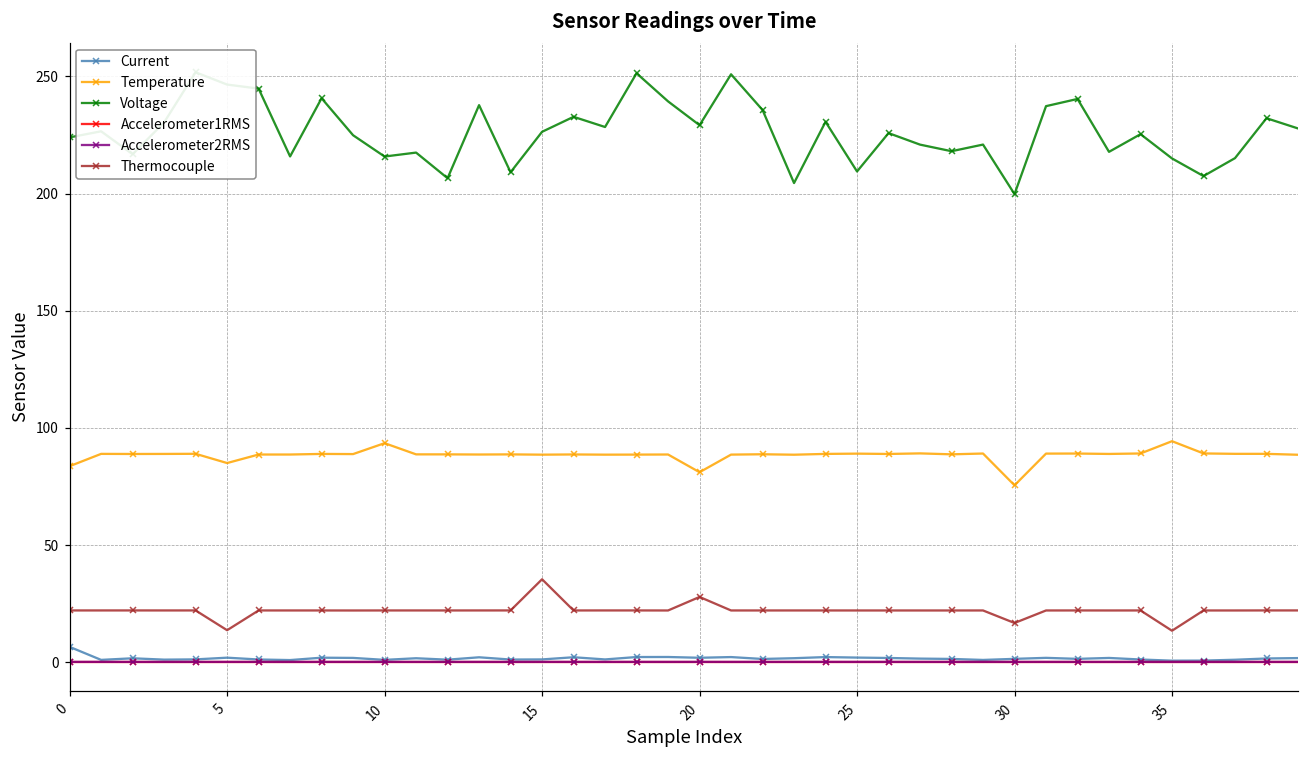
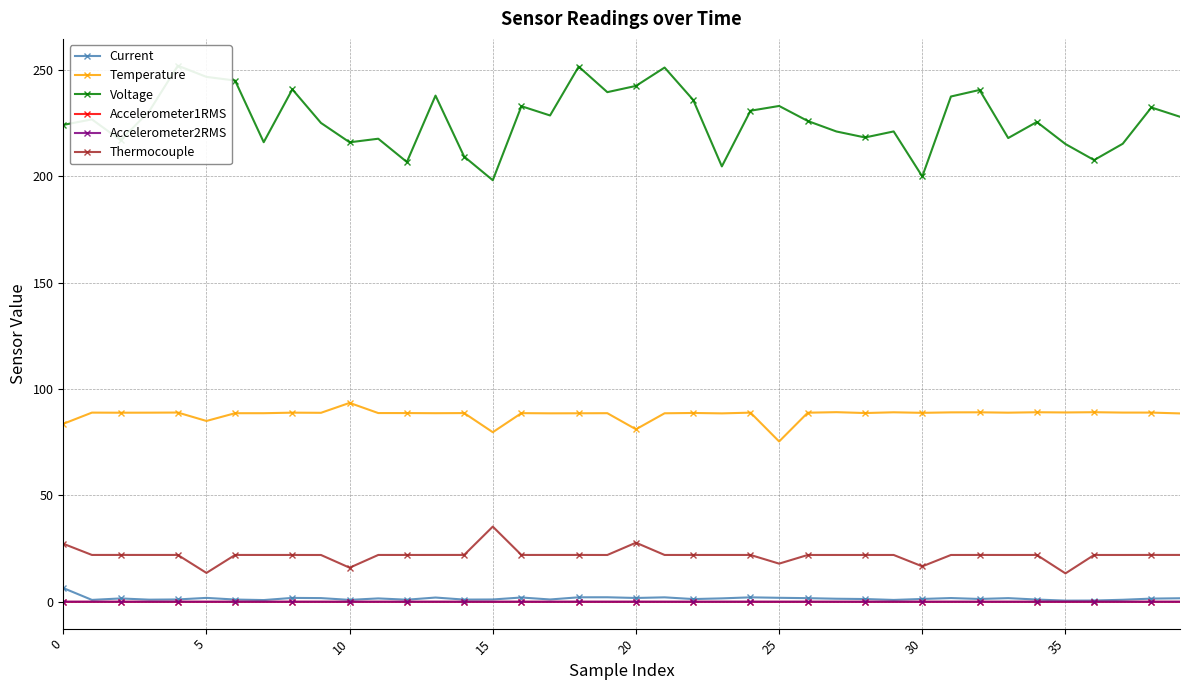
Thermocouple, 0: 22 -> 27
Thermocouple, 10: 22 -> 16
Temperature, 15: 89 -> 80
Voltage, 15: 226 -> 198
Voltage, 20: 229 -> 242
Temperature, 25: 89 -> 75
Voltage, 25: 209 -> 233
Thermocouple, 25: 22 -> 18
Temperature, 30: 75 -> 89
Temperature, 35: 94 -> 89
